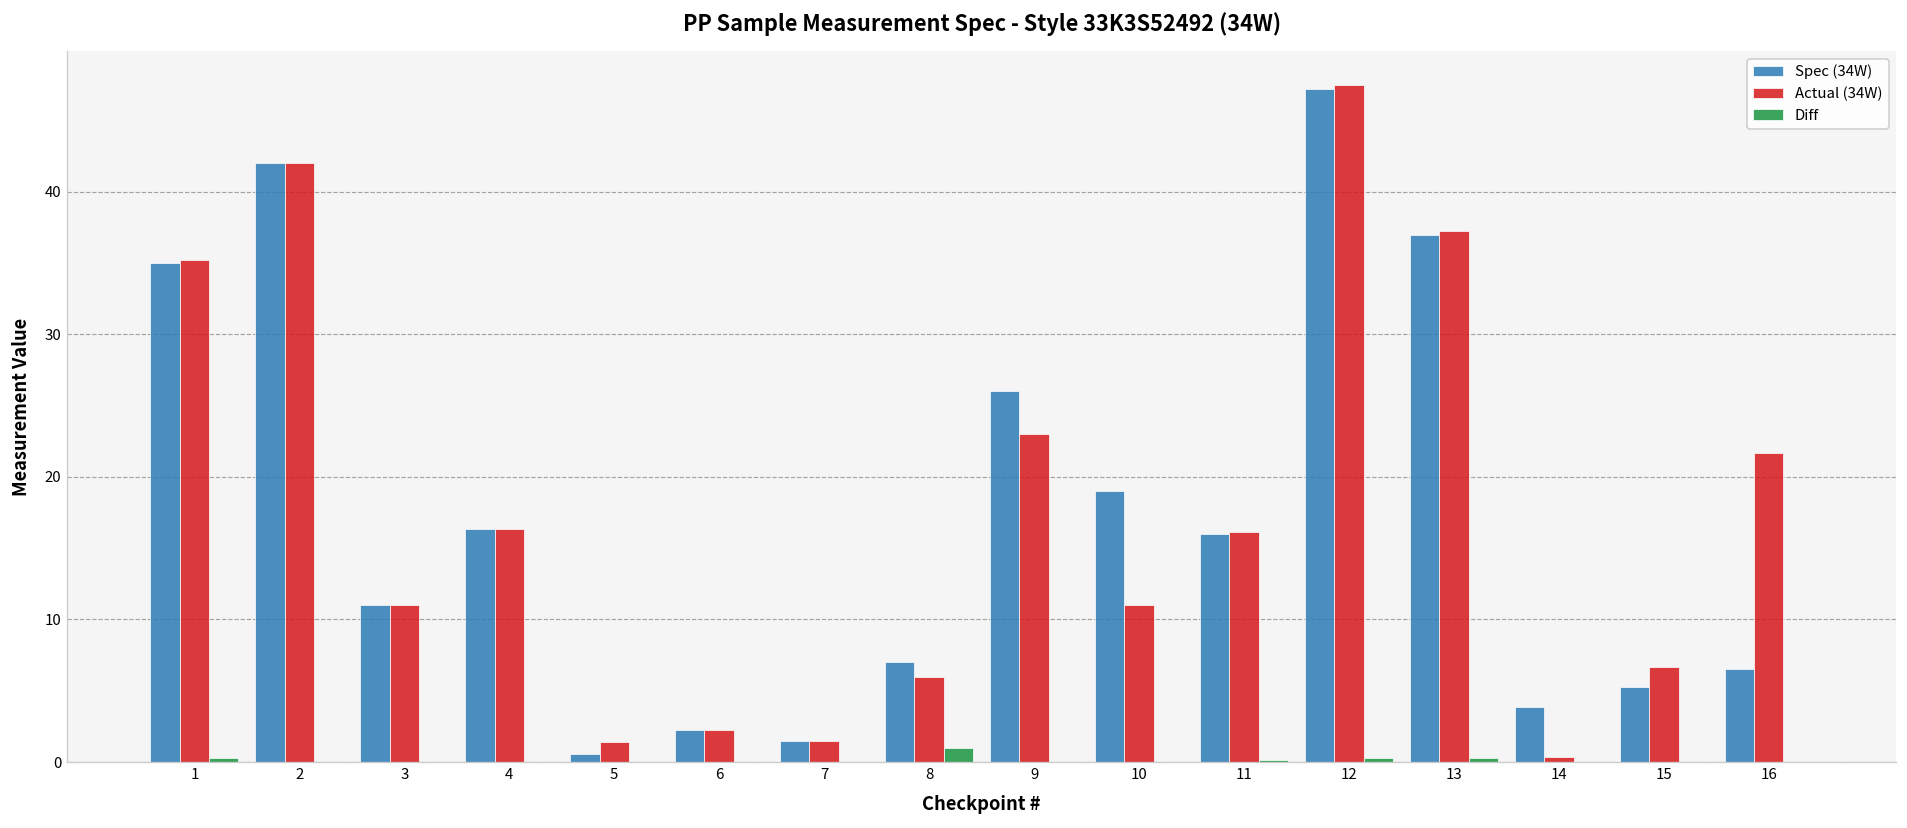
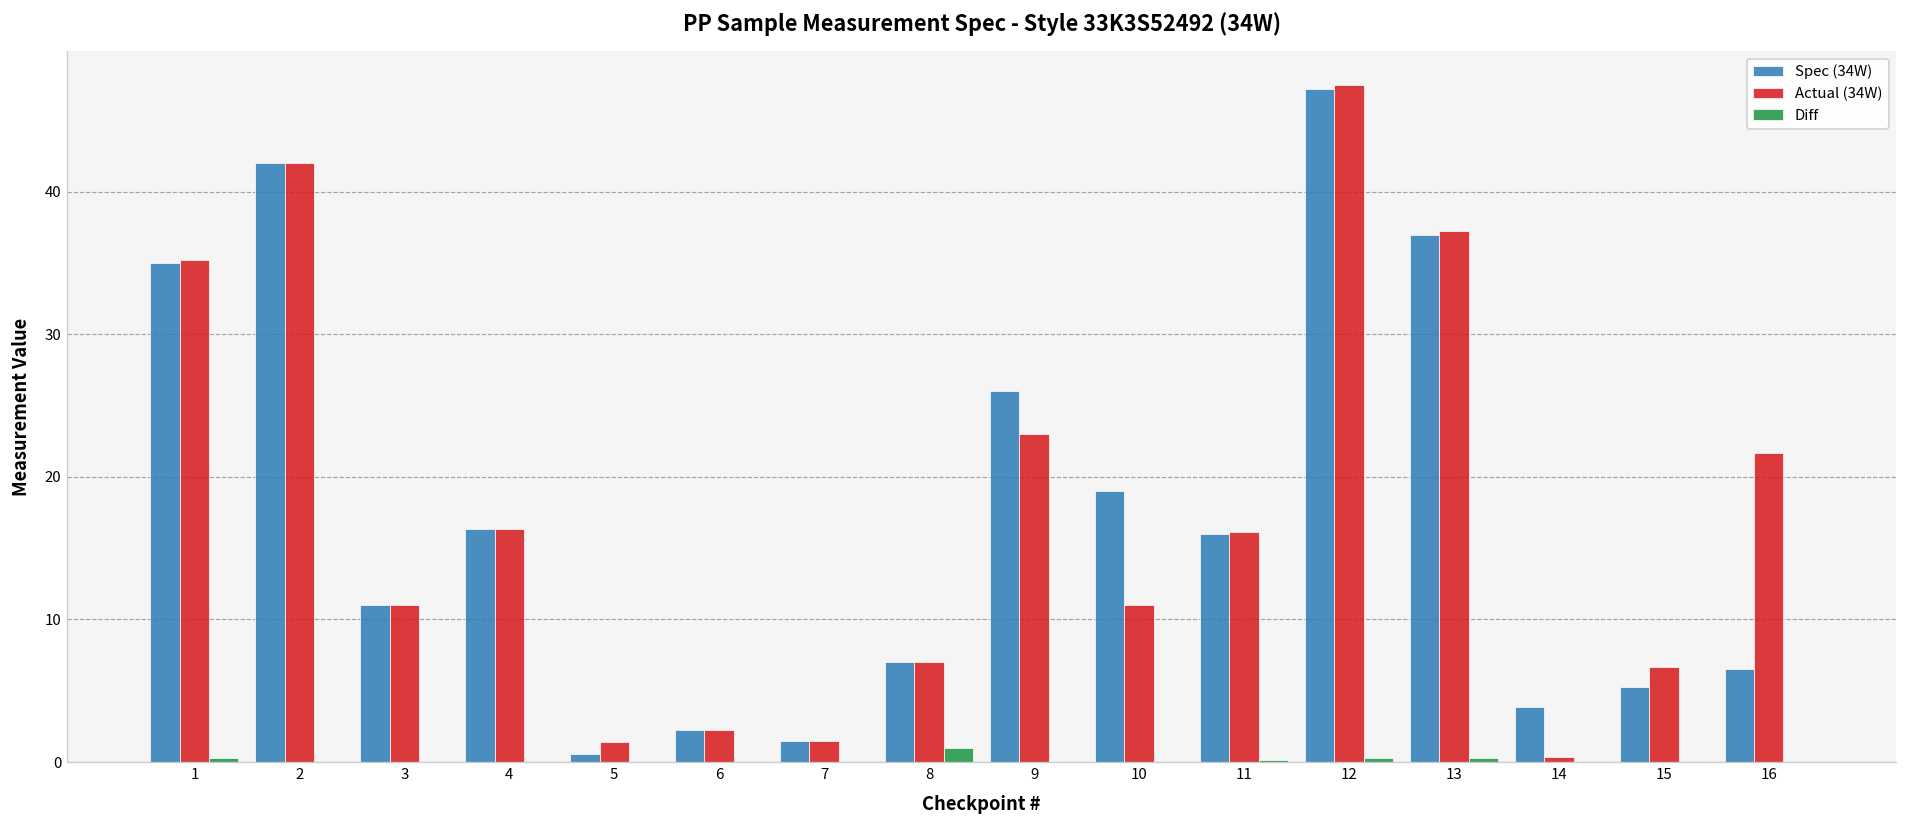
Actual (34W), 8: 6 -> 7
